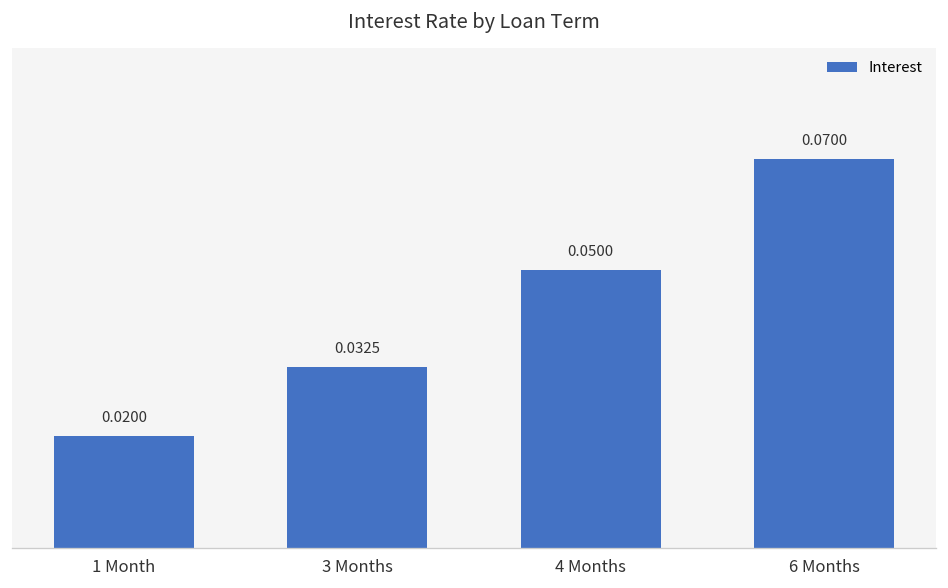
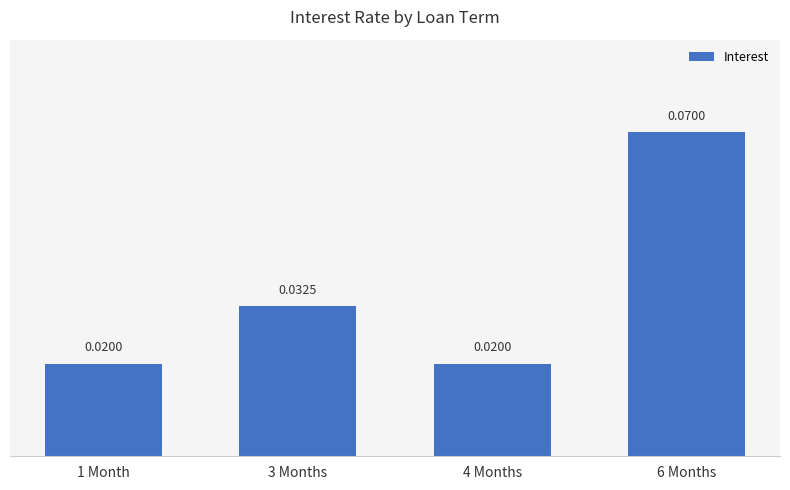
4 Months: 0.0500 -> 0.0200
